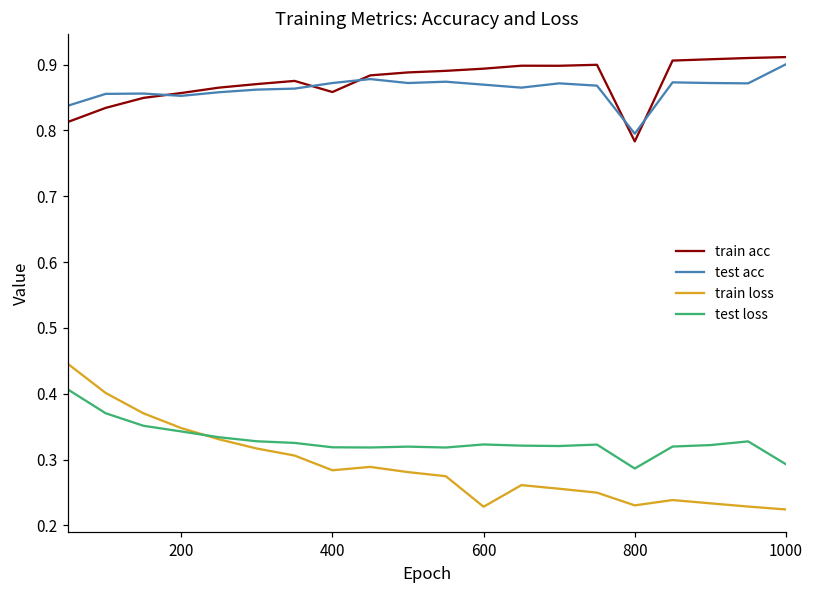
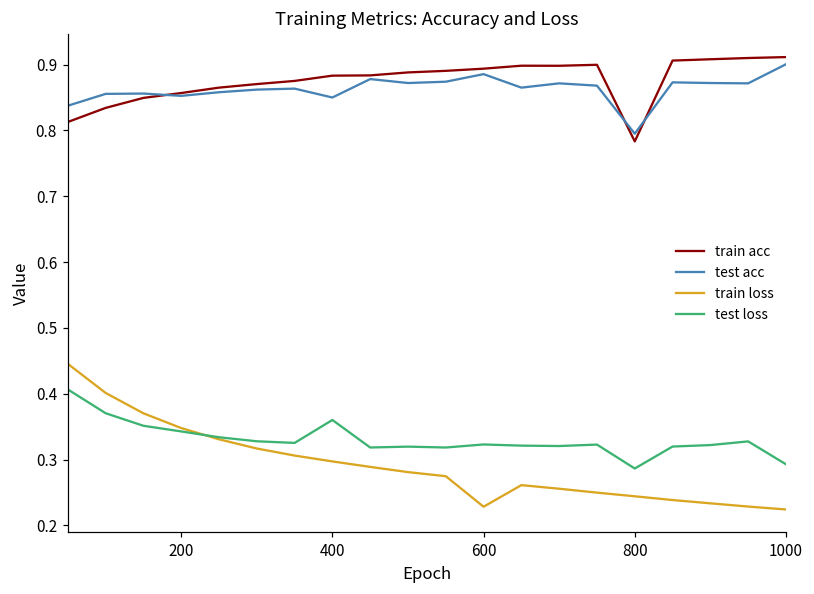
train acc, 400: 0.86 -> 0.88
test acc, 400: 0.87 -> 0.85
train loss, 400: 0.28 -> 0.30
test loss, 400: 0.32 -> 0.36
test acc, 600: 0.87 -> 0.89
train loss, 800: 0.23 -> 0.24
